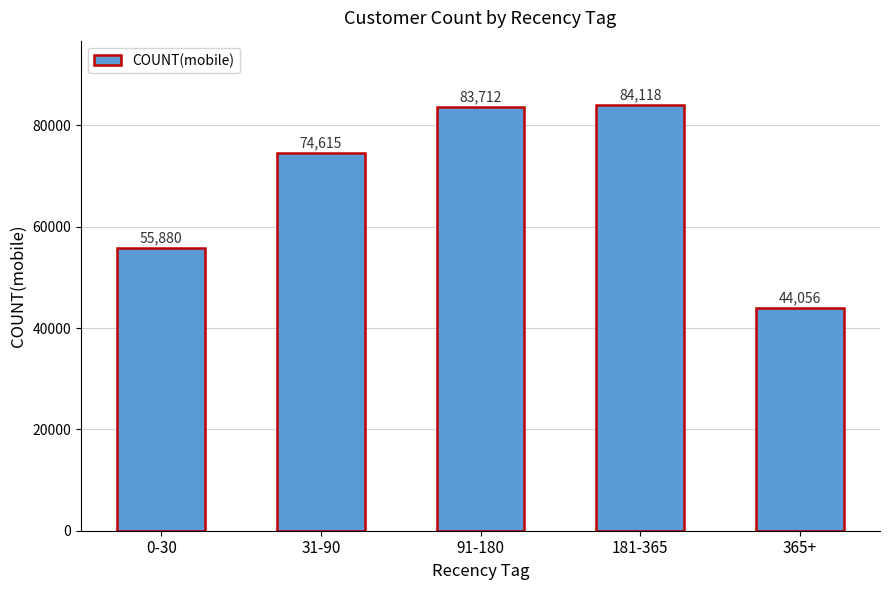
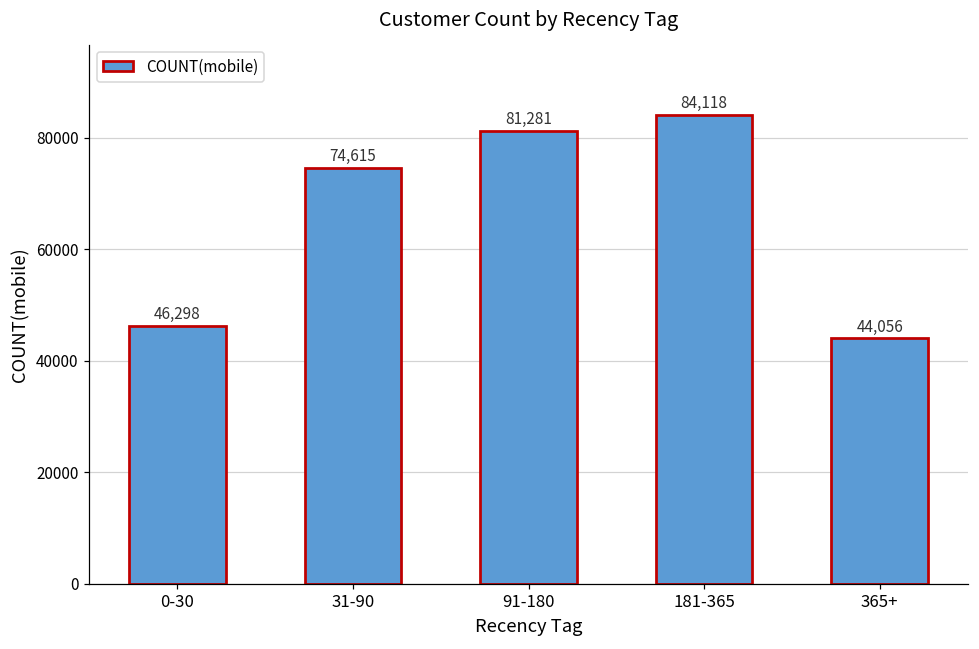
0-30: 55,880 -> 46,298
91-180: 83,712 -> 81,281
